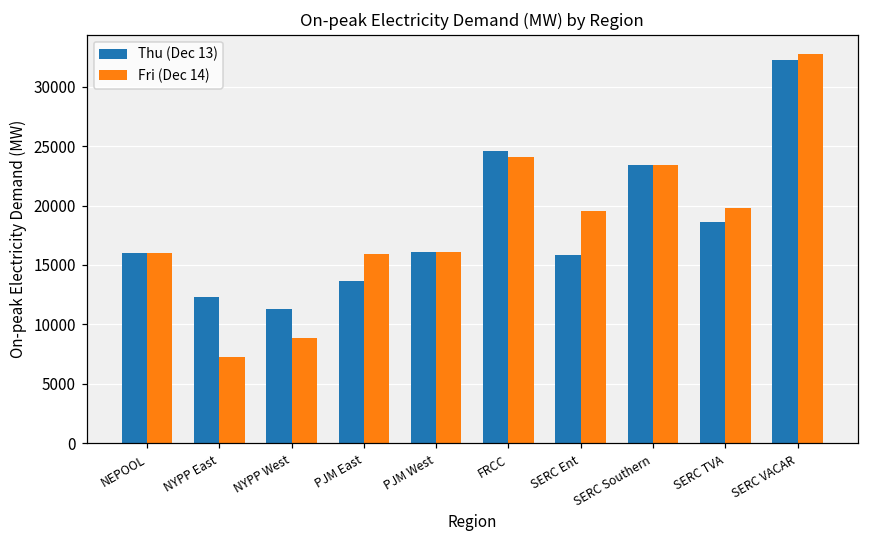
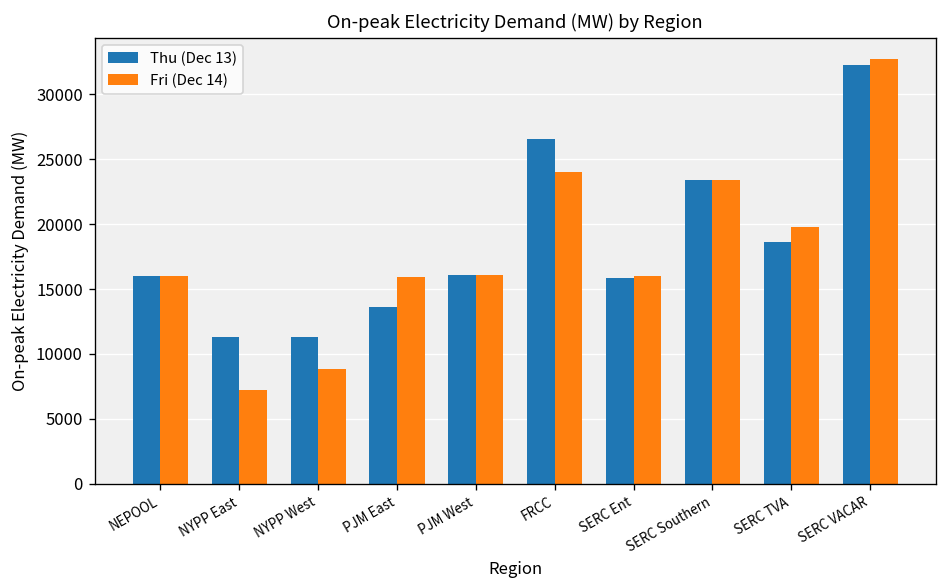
Thu (Dec 13), NYPP East: 12300 -> 11300
Thu (Dec 13), FRCC: 24600 -> 26500
Fri (Dec 14), SERC Ent: 19500 -> 16000
